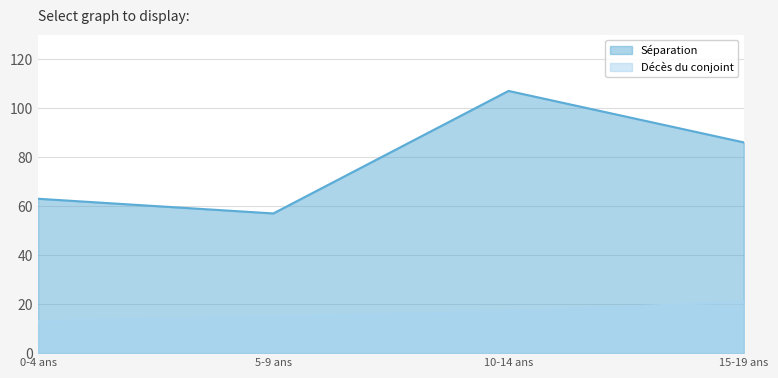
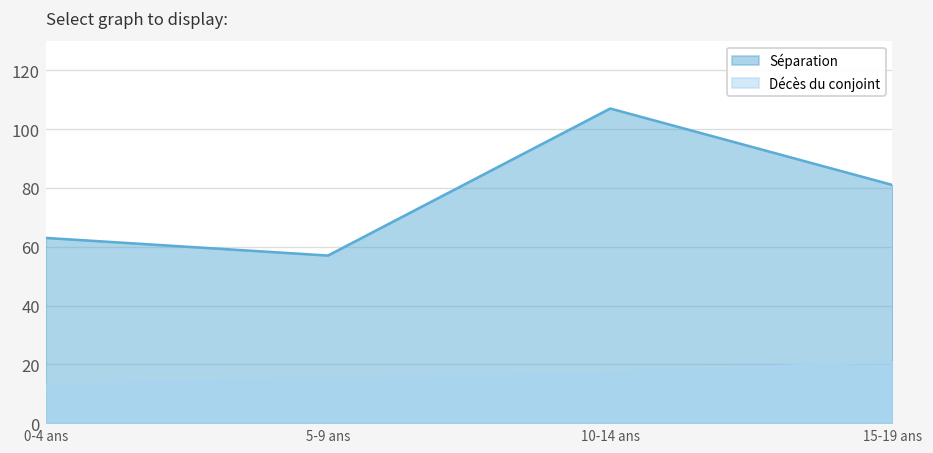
Séparation, 15-19 ans: 86 -> 81
